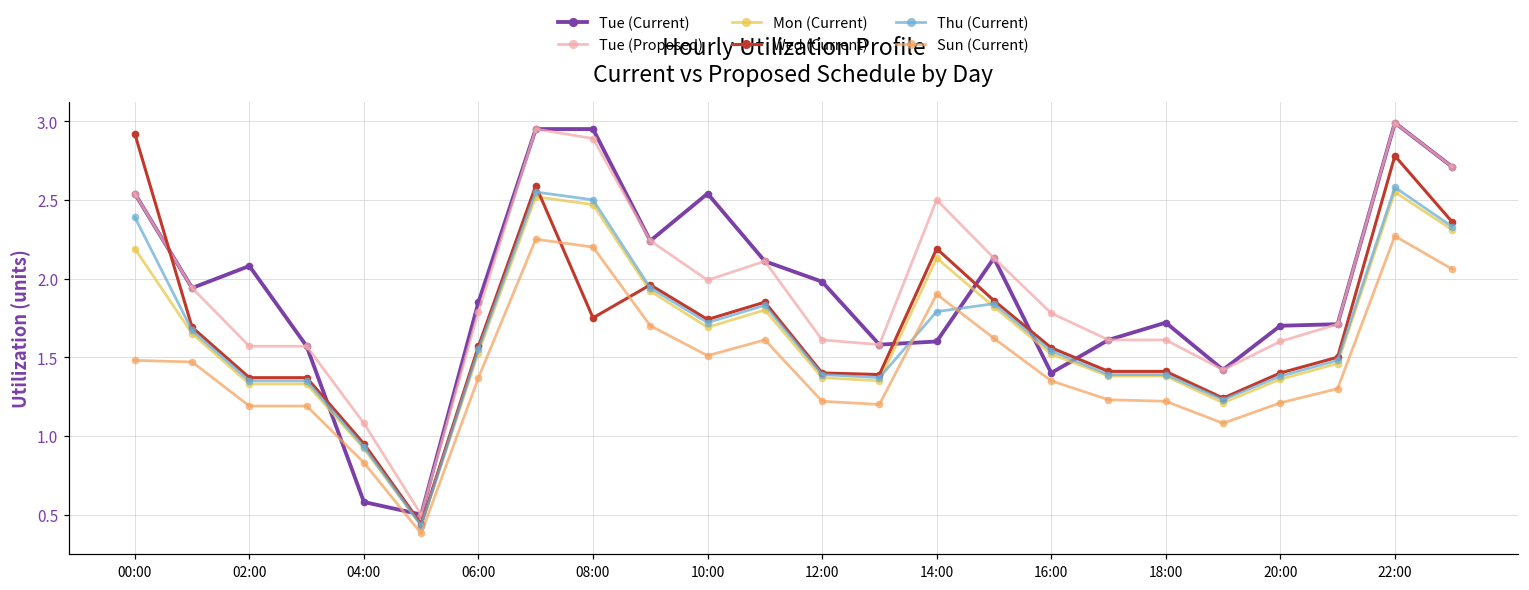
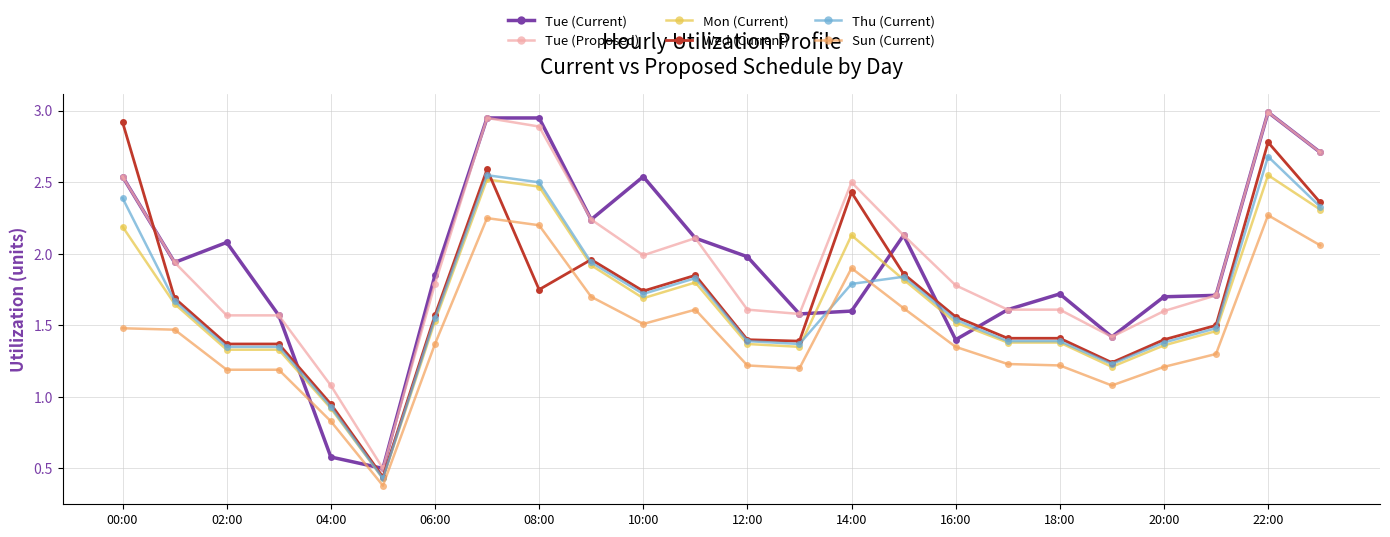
Wed (Current), 14:00: 2.19 -> 2.43
Thu (Current), 22:00: 2.58 -> 2.68
